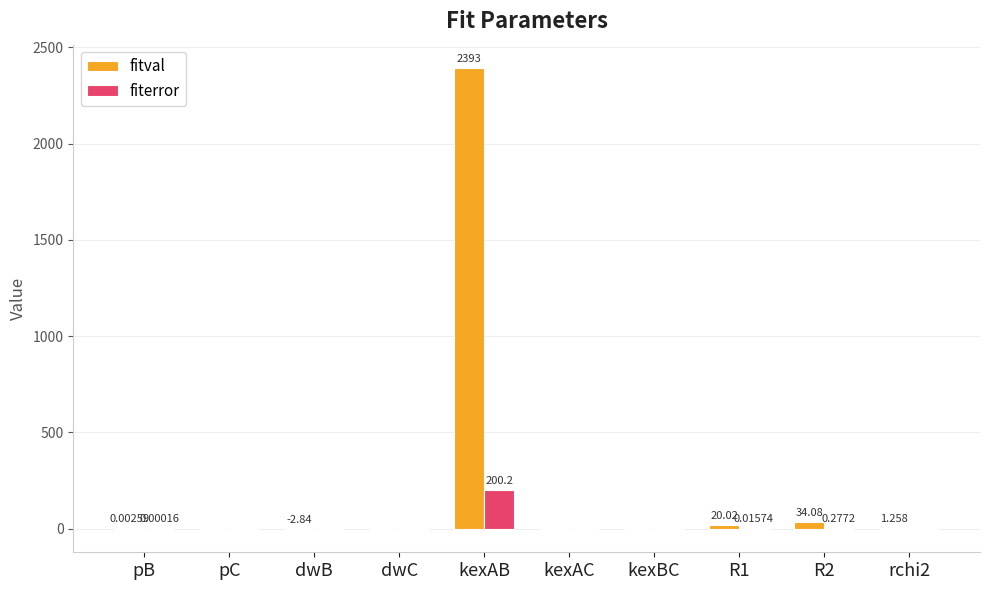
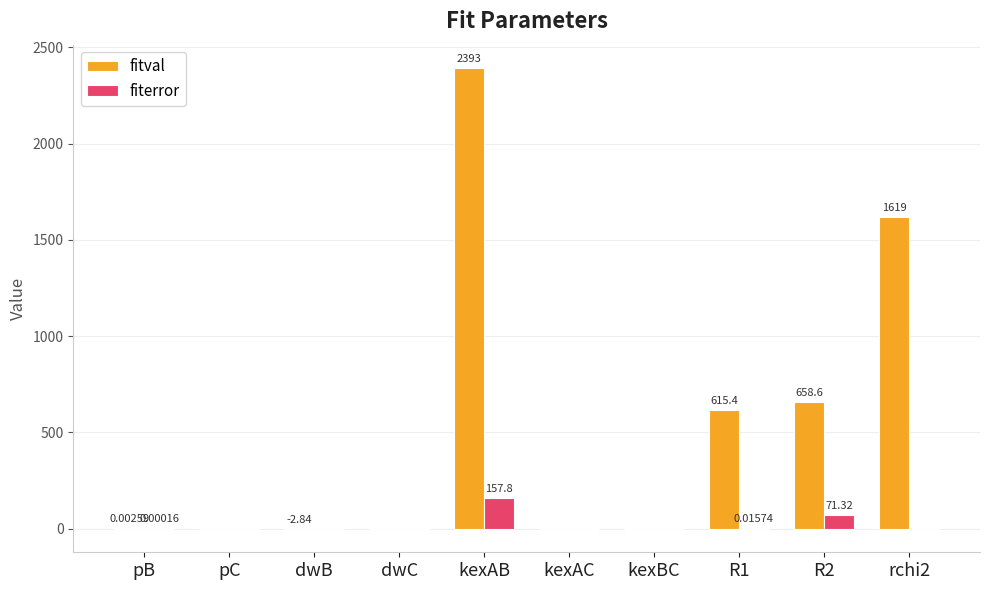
fiterror, kexAB: 200.2 -> 157.8
fitval, R1: 20.02 -> 615.4
fitval, R2: 34.08 -> 658.6
fiterror, R2: 0.2772 -> 71.32
fitval, rchi2: 1.258 -> 1619
